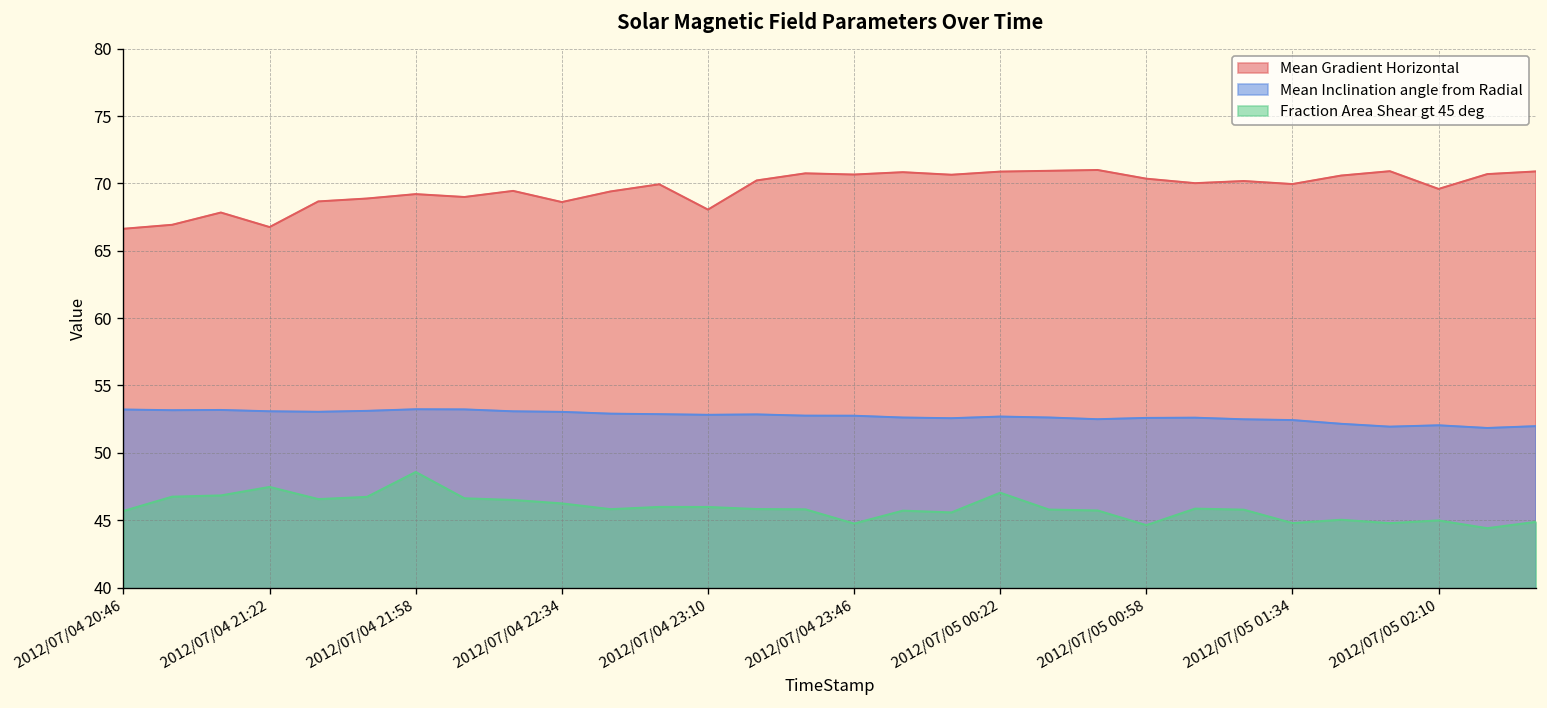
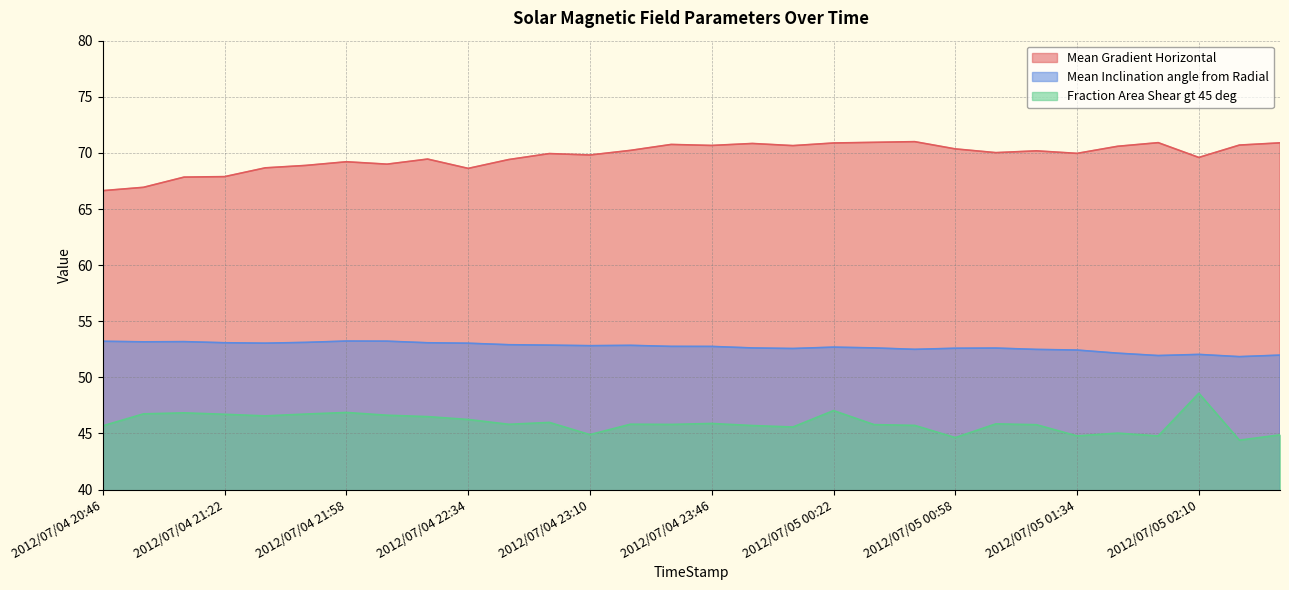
Mean Gradient Horizontal, 2012/07/04 21:22: 66.8 -> 67.9
Fraction Area Shear gt 45 deg, 2012/07/04 21:22: 47.5 -> 46.7
Fraction Area Shear gt 45 deg, 2012/07/04 21:58: 48.6 -> 46.9
Mean Gradient Horizontal, 2012/07/04 23:10: 68.1 -> 69.8
Fraction Area Shear gt 45 deg, 2012/07/04 23:10: 46.0 -> 44.9
Fraction Area Shear gt 45 deg, 2012/07/04 23:46: 44.8 -> 45.9
Fraction Area Shear gt 45 deg, 2012/07/05 02:10: 45.0 -> 48.6
